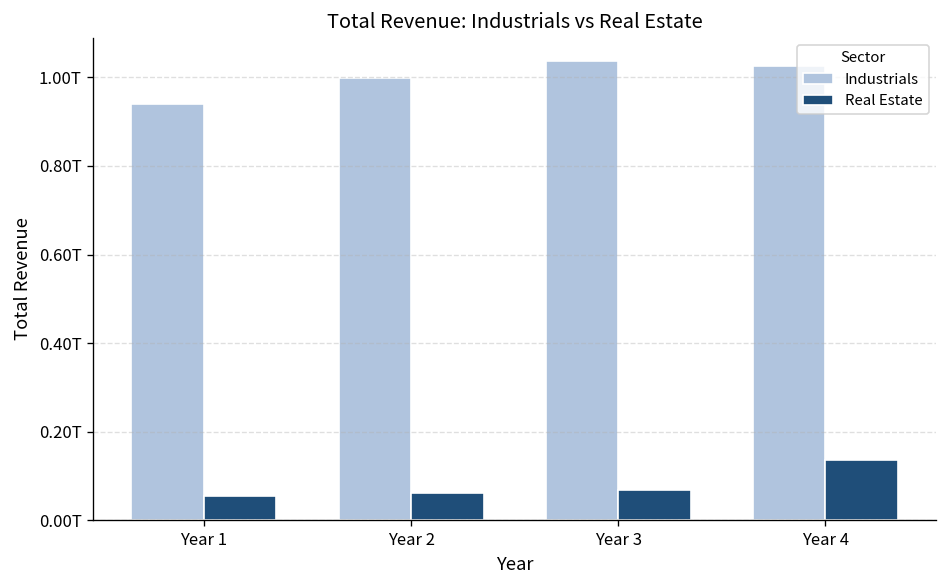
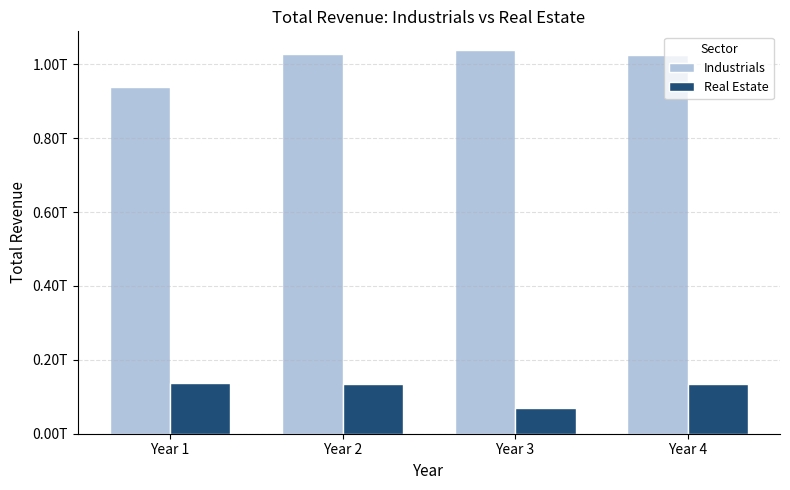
Real Estate, Year 1: 0.06T -> 0.14T
Industrials, Year 2: 1.00T -> 1.03T
Real Estate, Year 2: 0.06T -> 0.14T
